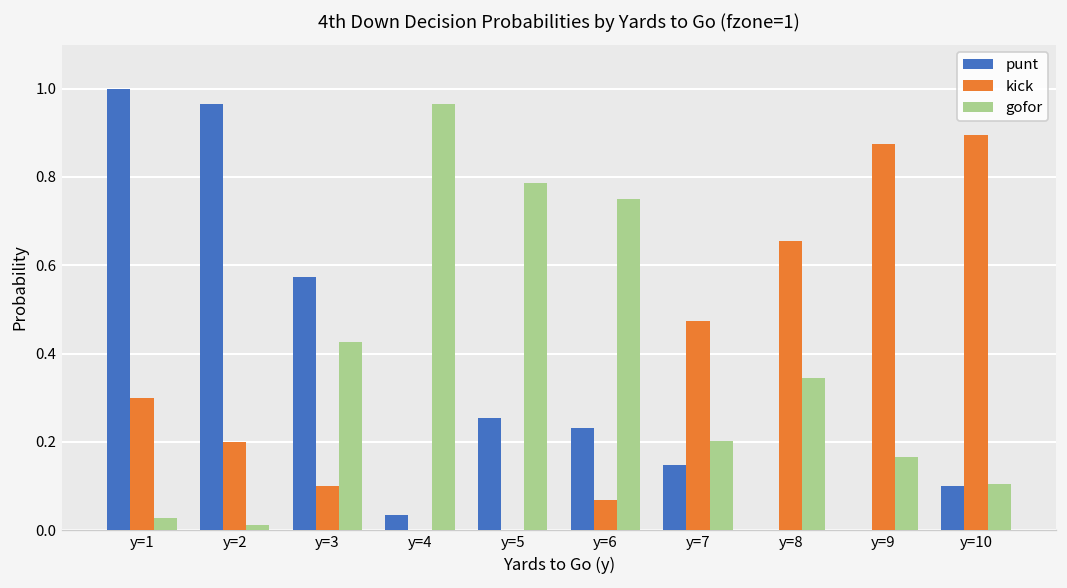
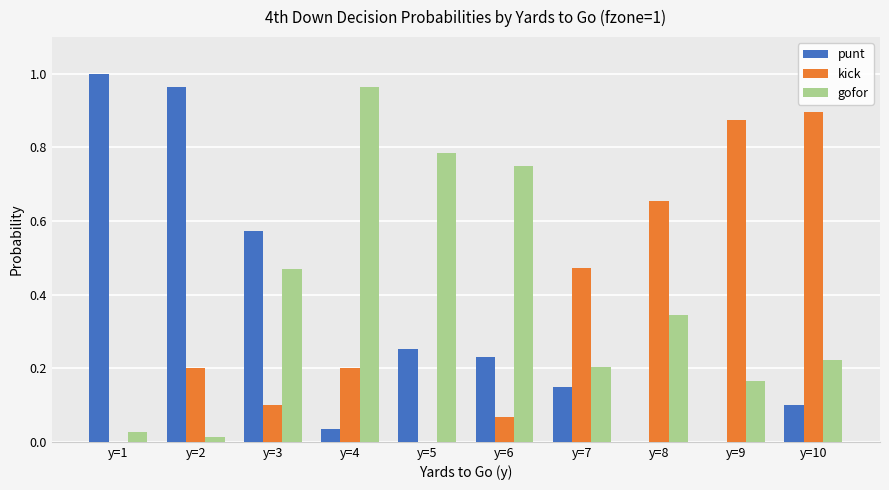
kick, y=1: 0.3 -> 0.0
gofor, y=3: 0.43 -> 0.47
kick, y=4: 0.0 -> 0.2
gofor, y=10: 0.10 -> 0.22
